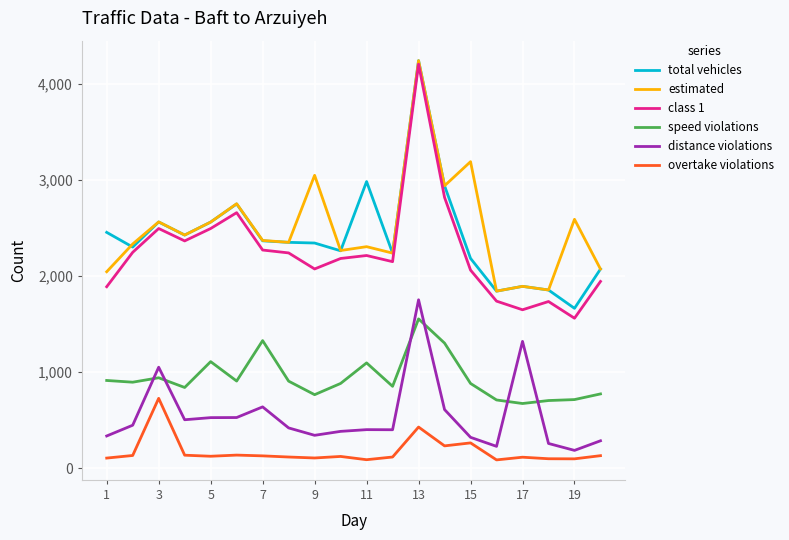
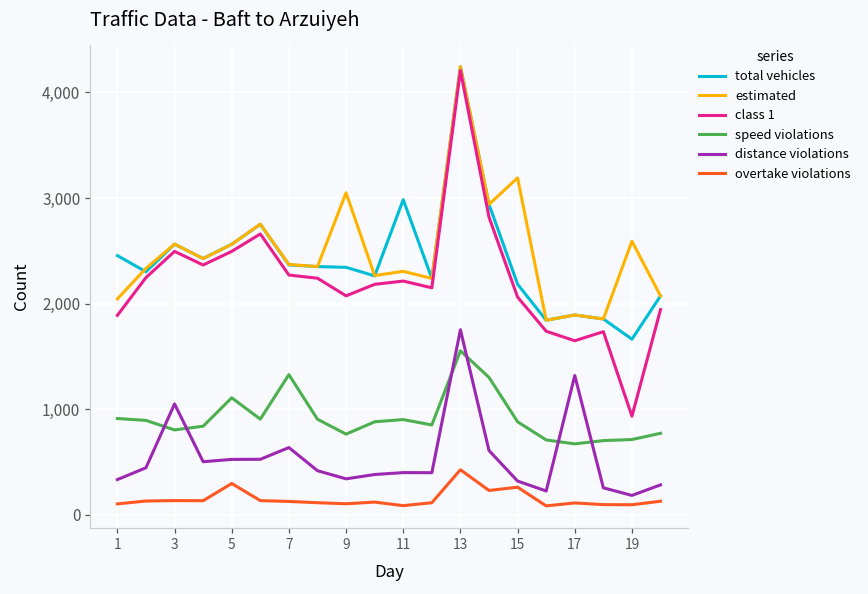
speed violations, 3: 900 -> 800
overtake violations, 3: 700 -> 100
overtake violations, 5: 100 -> 300
speed violations, 11: 1,100 -> 900
class 1, 19: 1,600 -> 900
